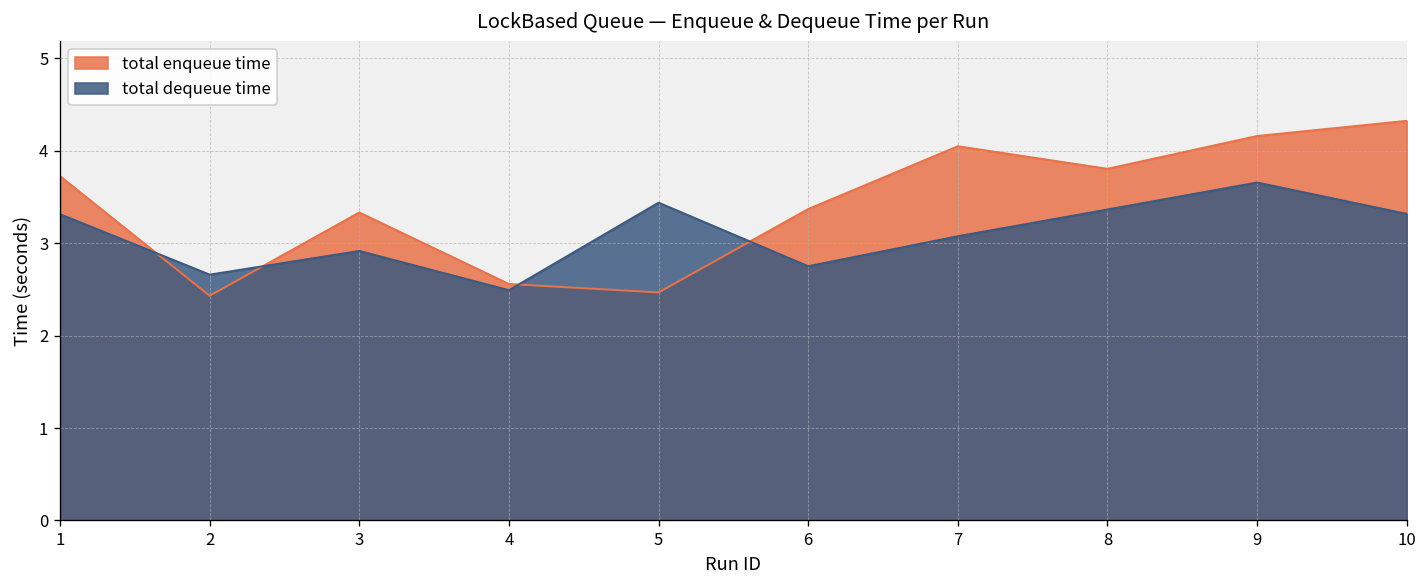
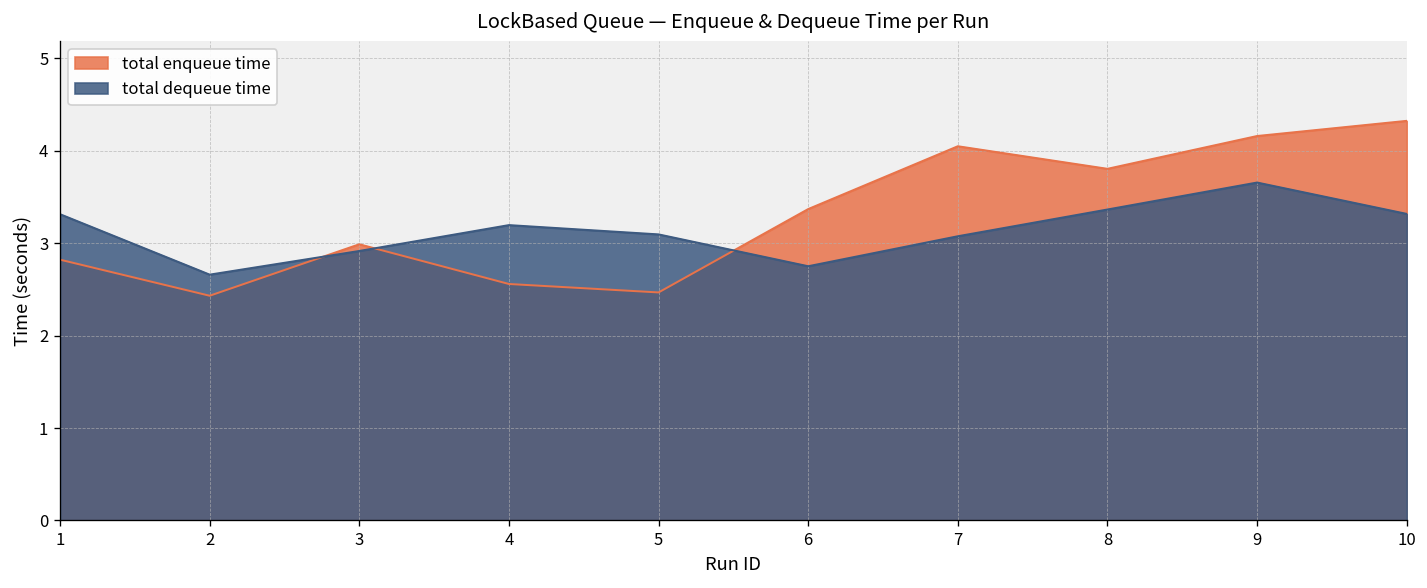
total enqueue time, 1: 3.7 -> 2.8
total enqueue time, 3: 3.3 -> 3.0
total dequeue time, 4: 2.5 -> 3.2
total dequeue time, 5: 3.4 -> 3.1
